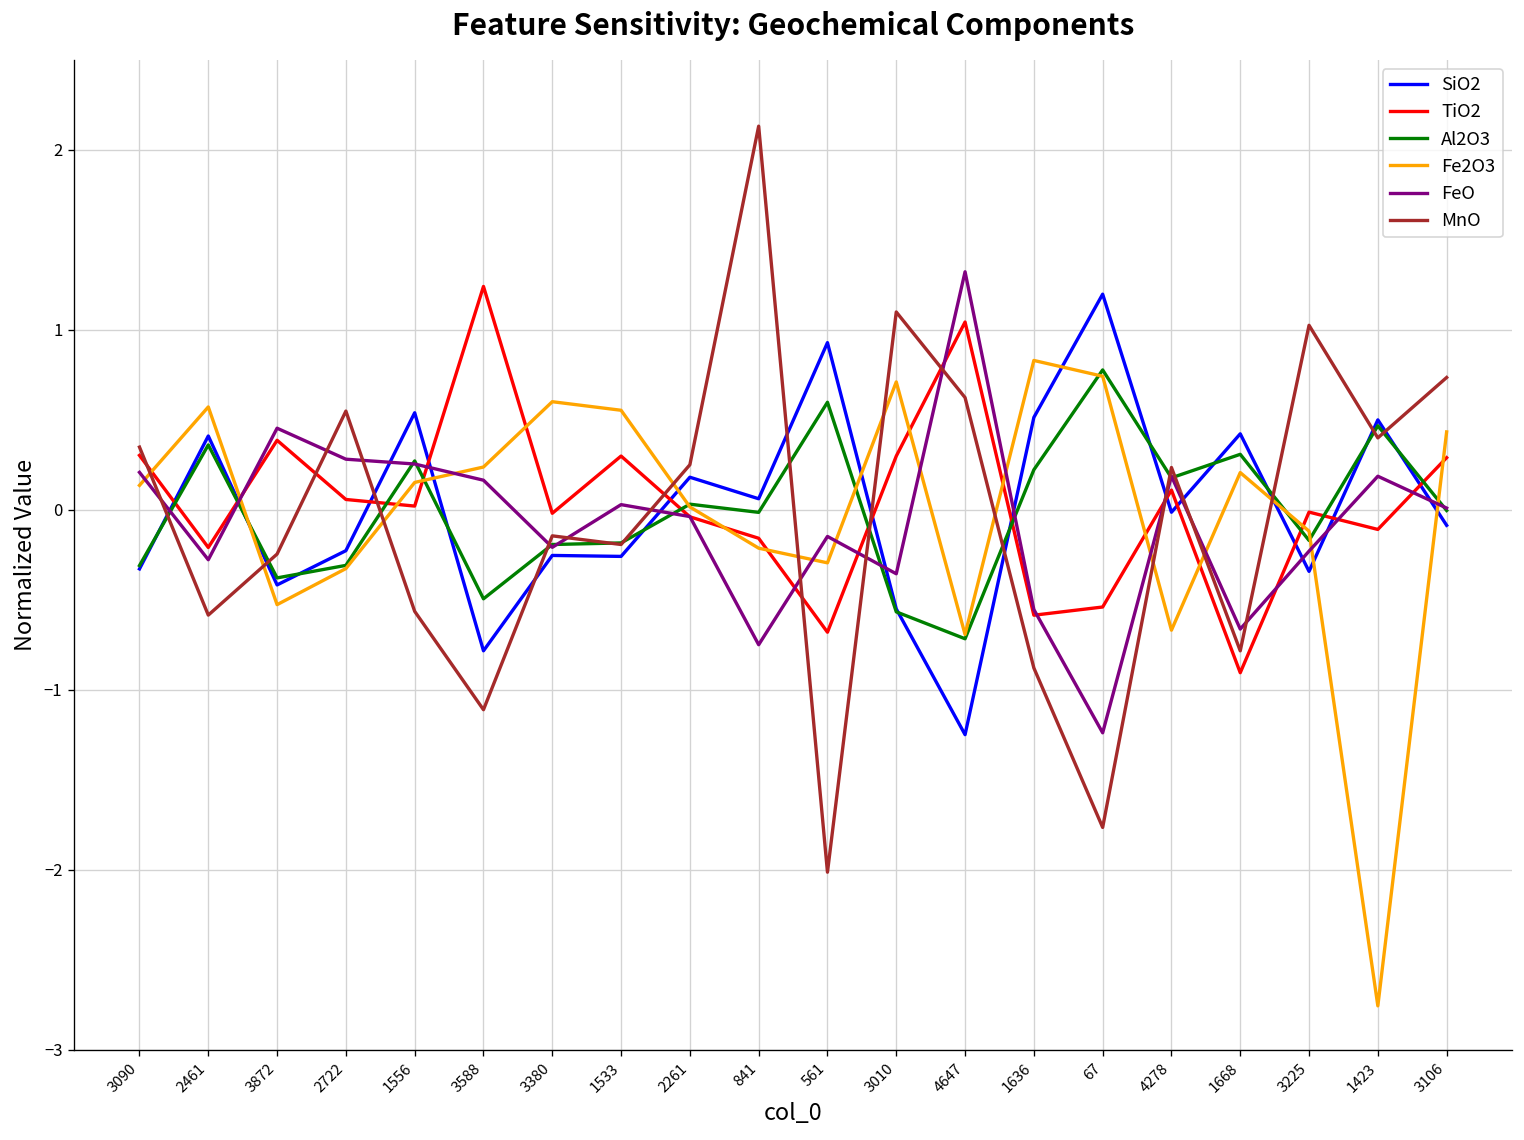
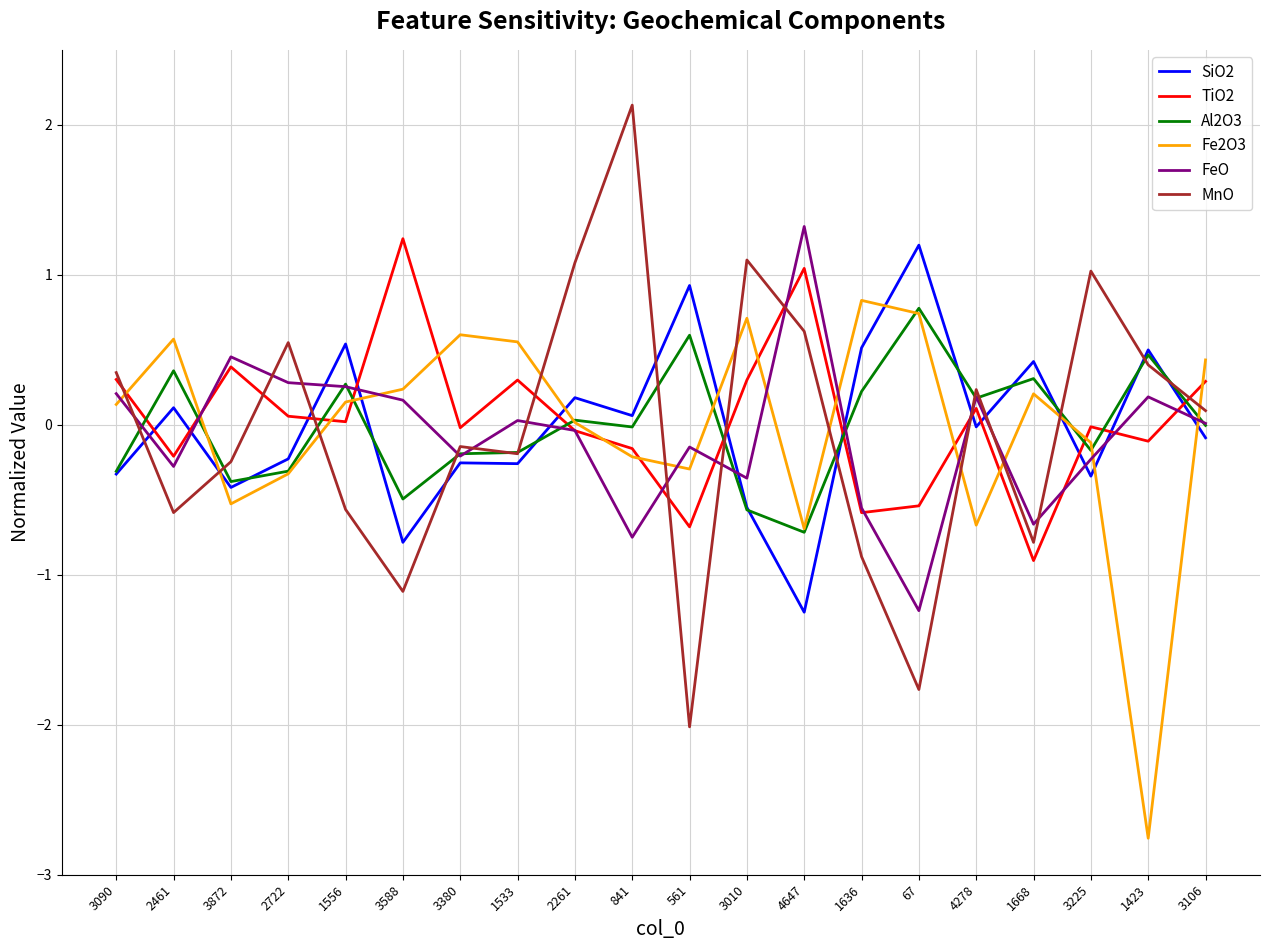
SiO2, 2461: 0.41 -> 0.11
MnO, 2261: 0.25 -> 1.08
MnO, 3106: 0.73 -> 0.09
